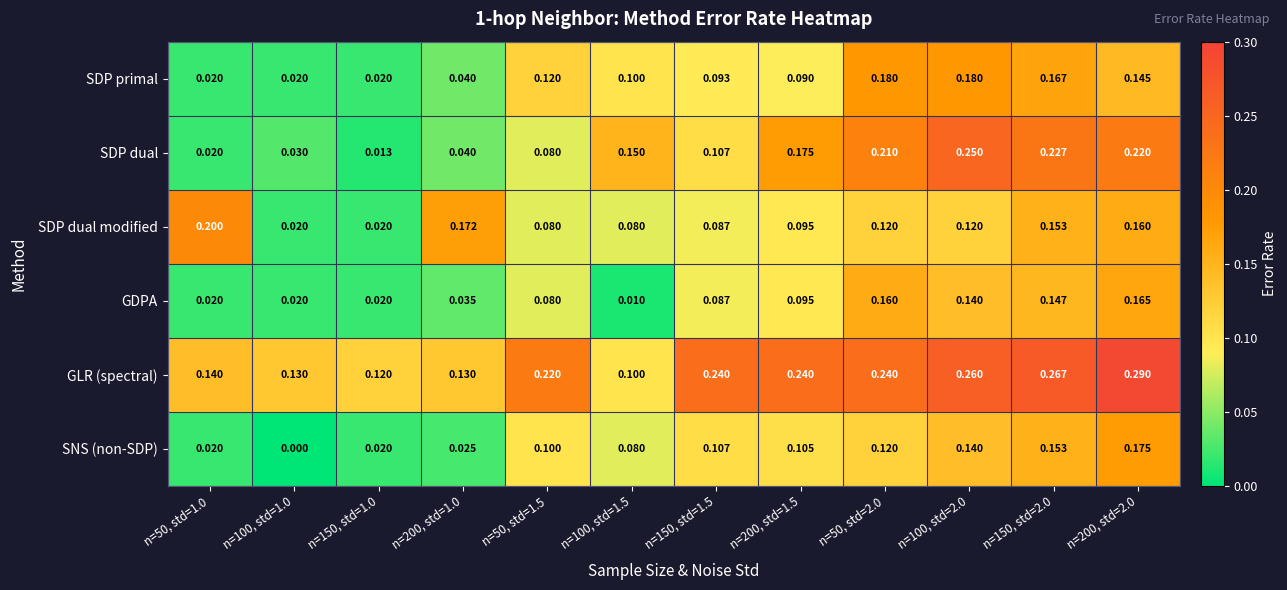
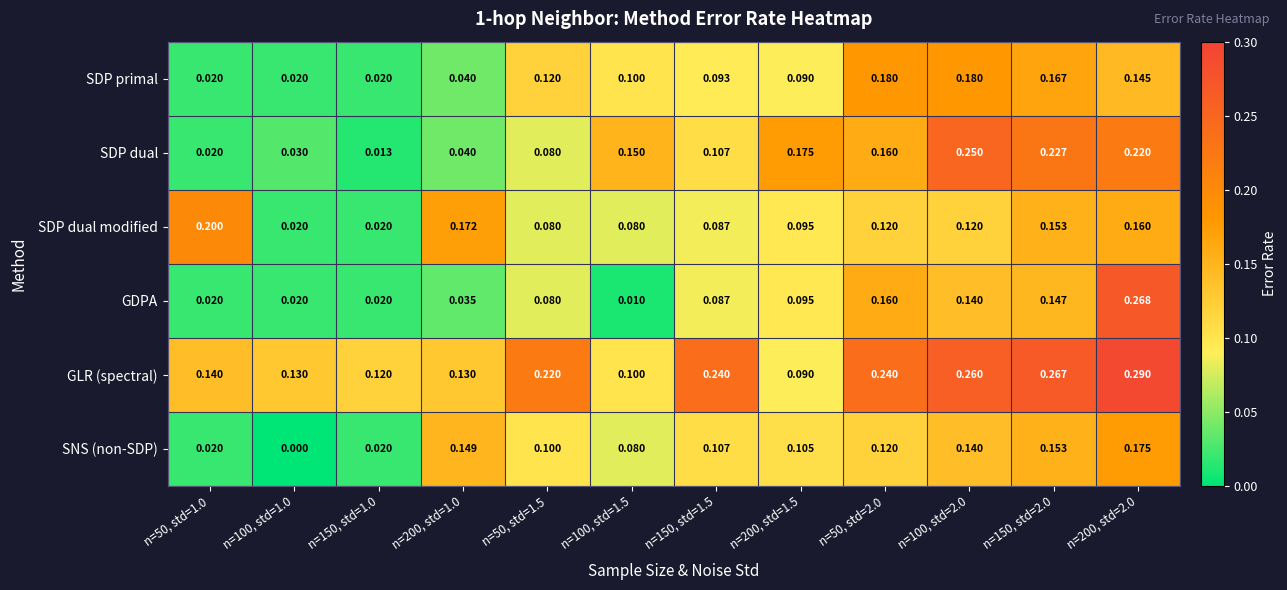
SDP dual, n=50, std=2.0: 0.210 -> 0.160
GDPA, n=200, std=2.0: 0.165 -> 0.268
GLR (spectral), n=200, std=1.5: 0.240 -> 0.090
SNS (non-SDP), n=200, std=1.0: 0.025 -> 0.149
